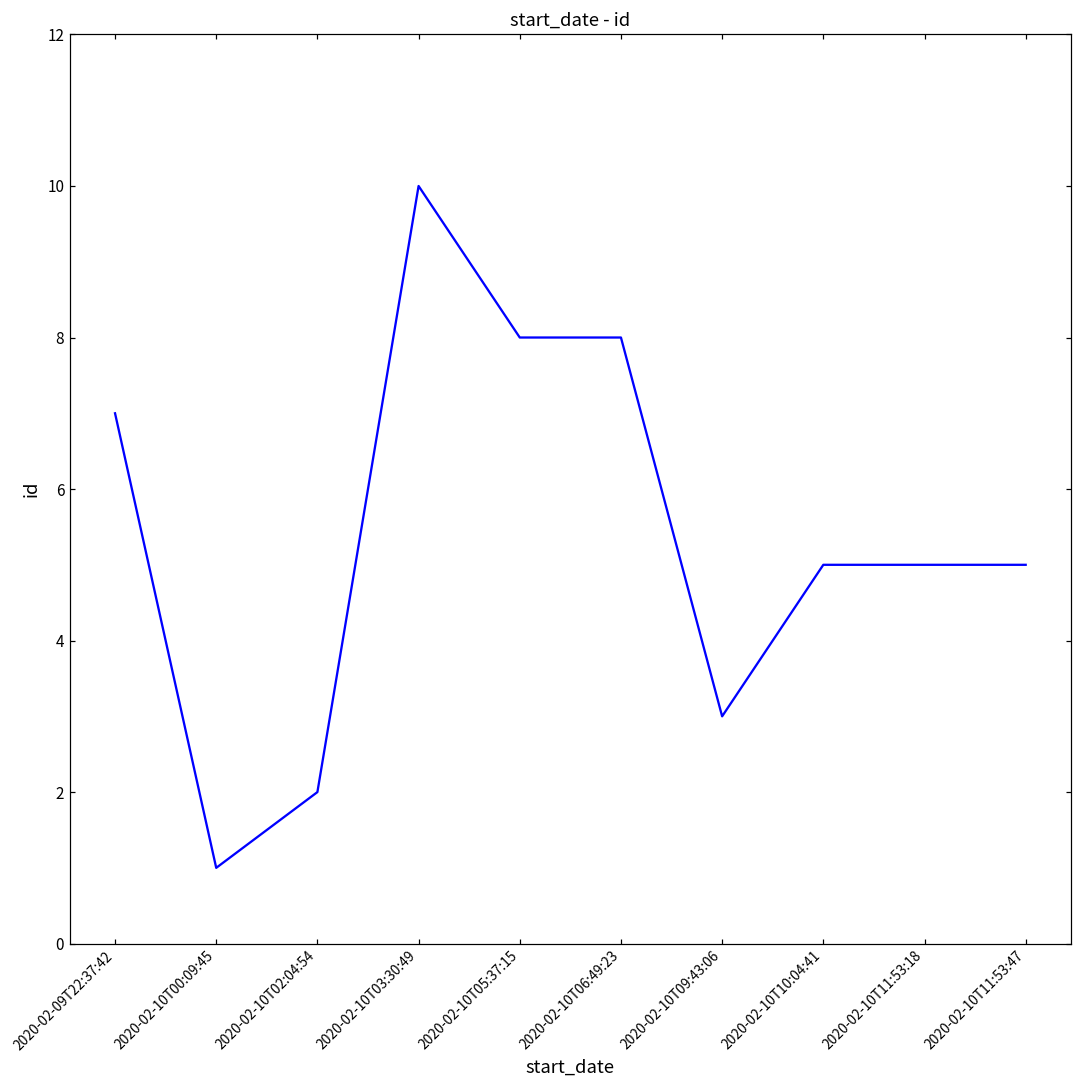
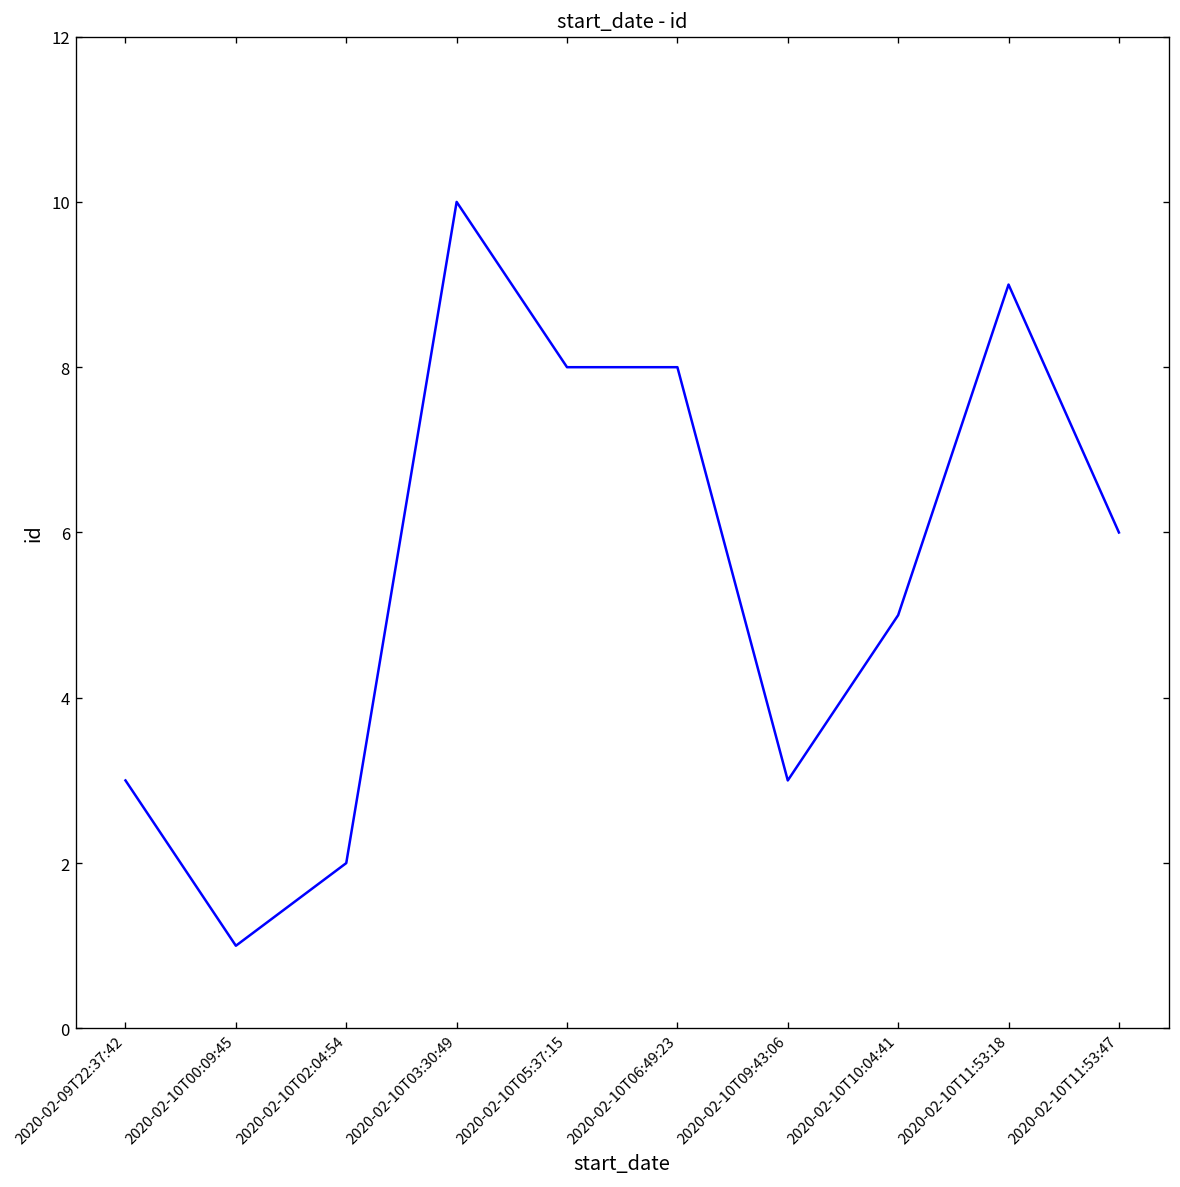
2020-02-09T22:37:42: 7 -> 3
2020-02-10T11:53:18: 5 -> 9
2020-02-10T11:53:47: 5 -> 6
